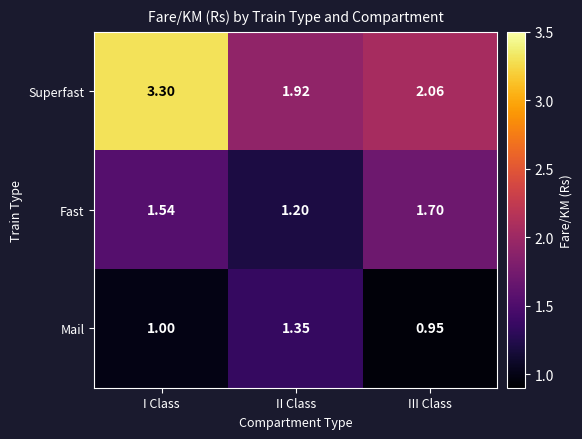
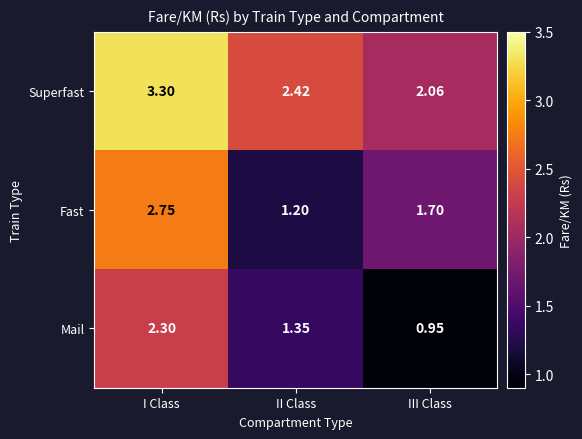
Superfast, II Class: 1.92 -> 2.42
Fast, I Class: 1.54 -> 2.75
Mail, I Class: 1.00 -> 2.30
